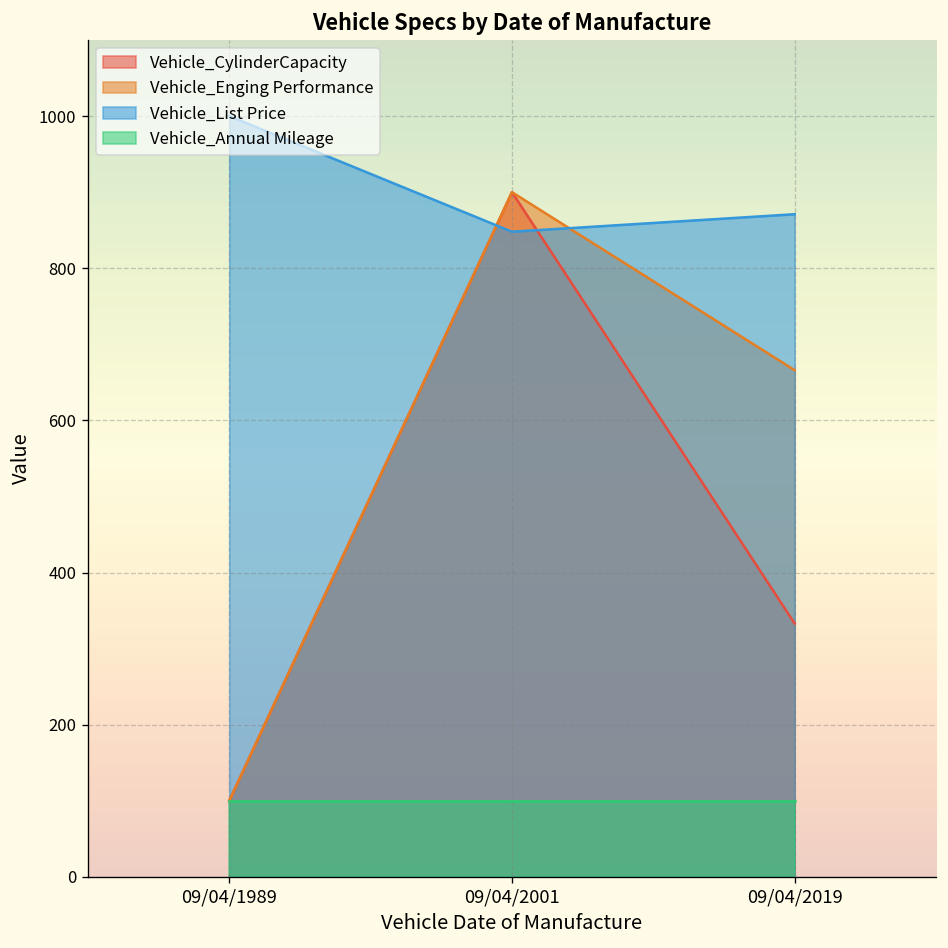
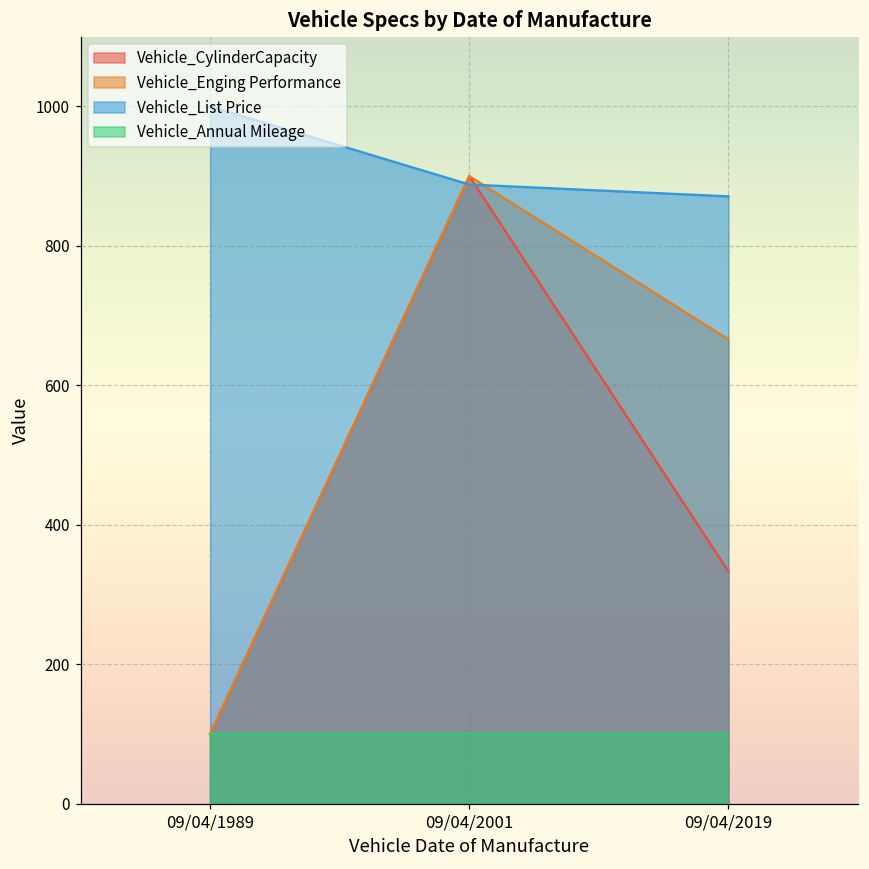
Vehicle_List Price, 09/04/2001: 850 -> 890
